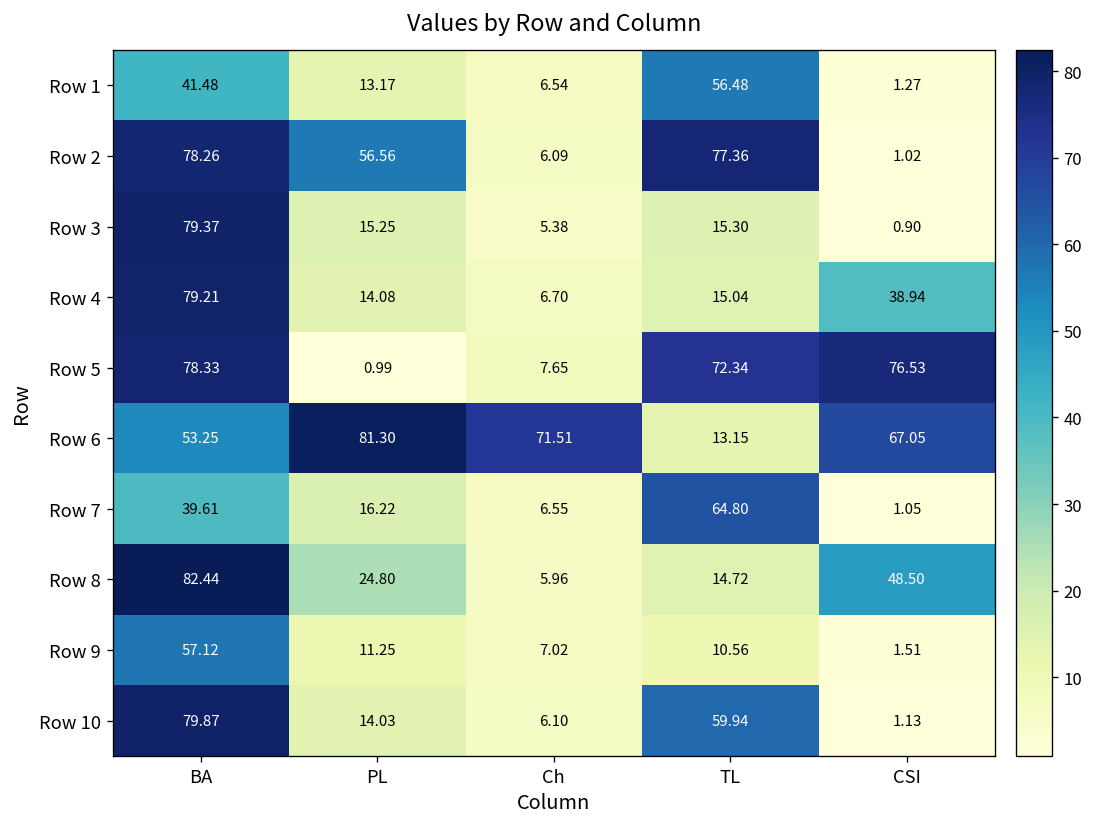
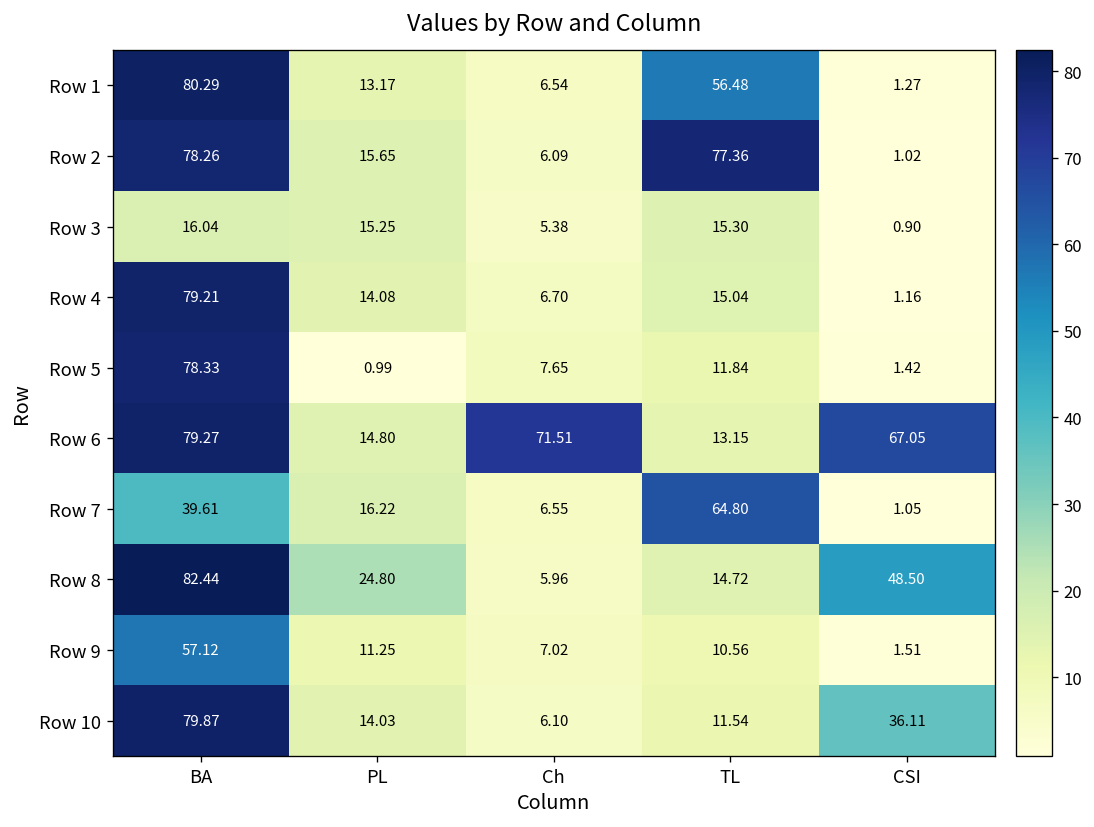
Row 1, BA: 41.48 -> 80.29
Row 2, PL: 56.56 -> 15.65
Row 3, BA: 79.37 -> 16.04
Row 4, CSI: 38.94 -> 1.16
Row 5, TL: 72.34 -> 11.84
Row 5, CSI: 76.53 -> 1.42
Row 6, BA: 53.25 -> 79.27
Row 6, PL: 81.30 -> 14.80
Row 10, TL: 59.94 -> 11.54
Row 10, CSI: 1.13 -> 36.11
